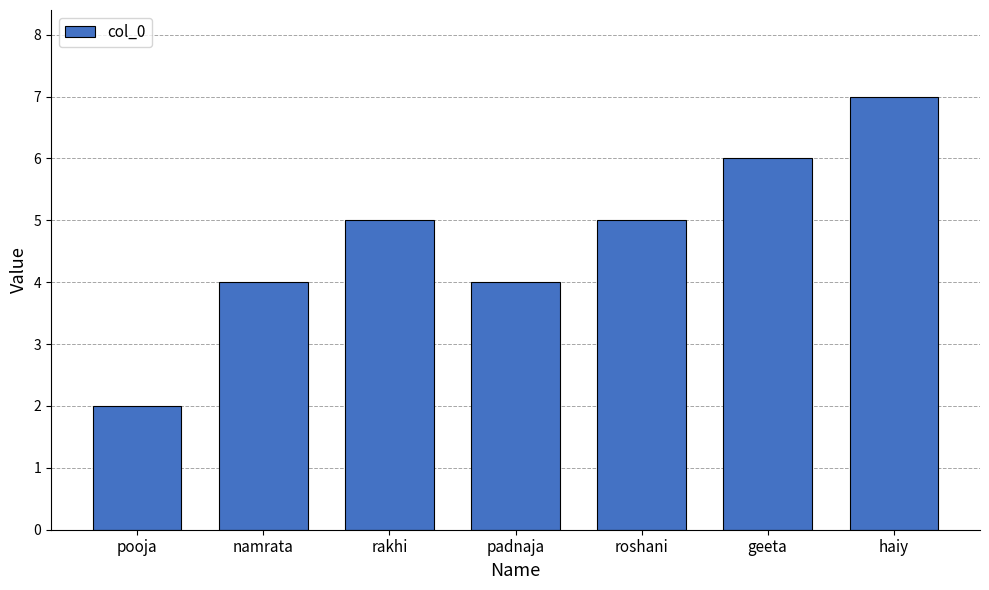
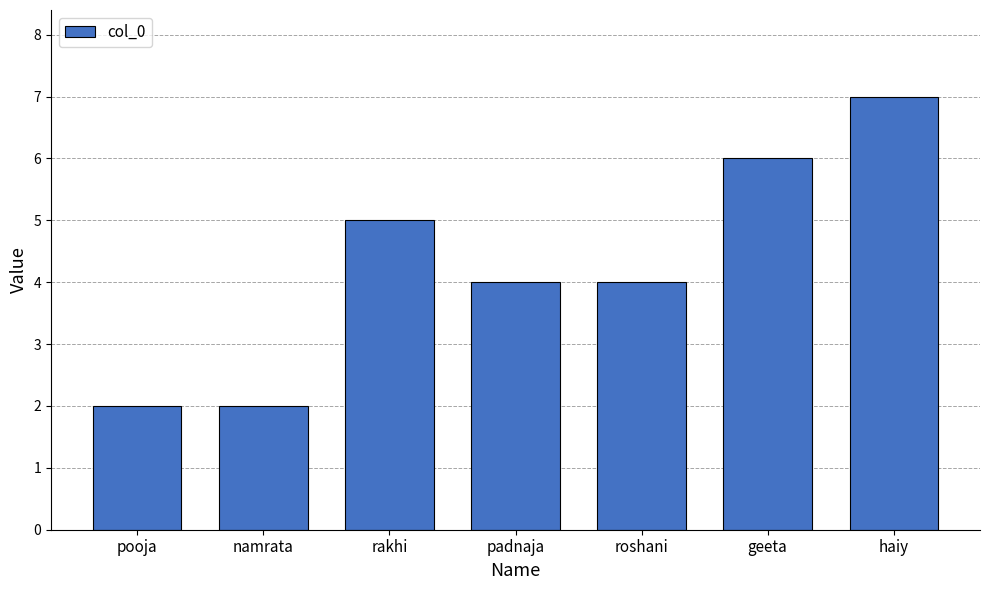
namrata: 4 -> 2
roshani: 5 -> 4
